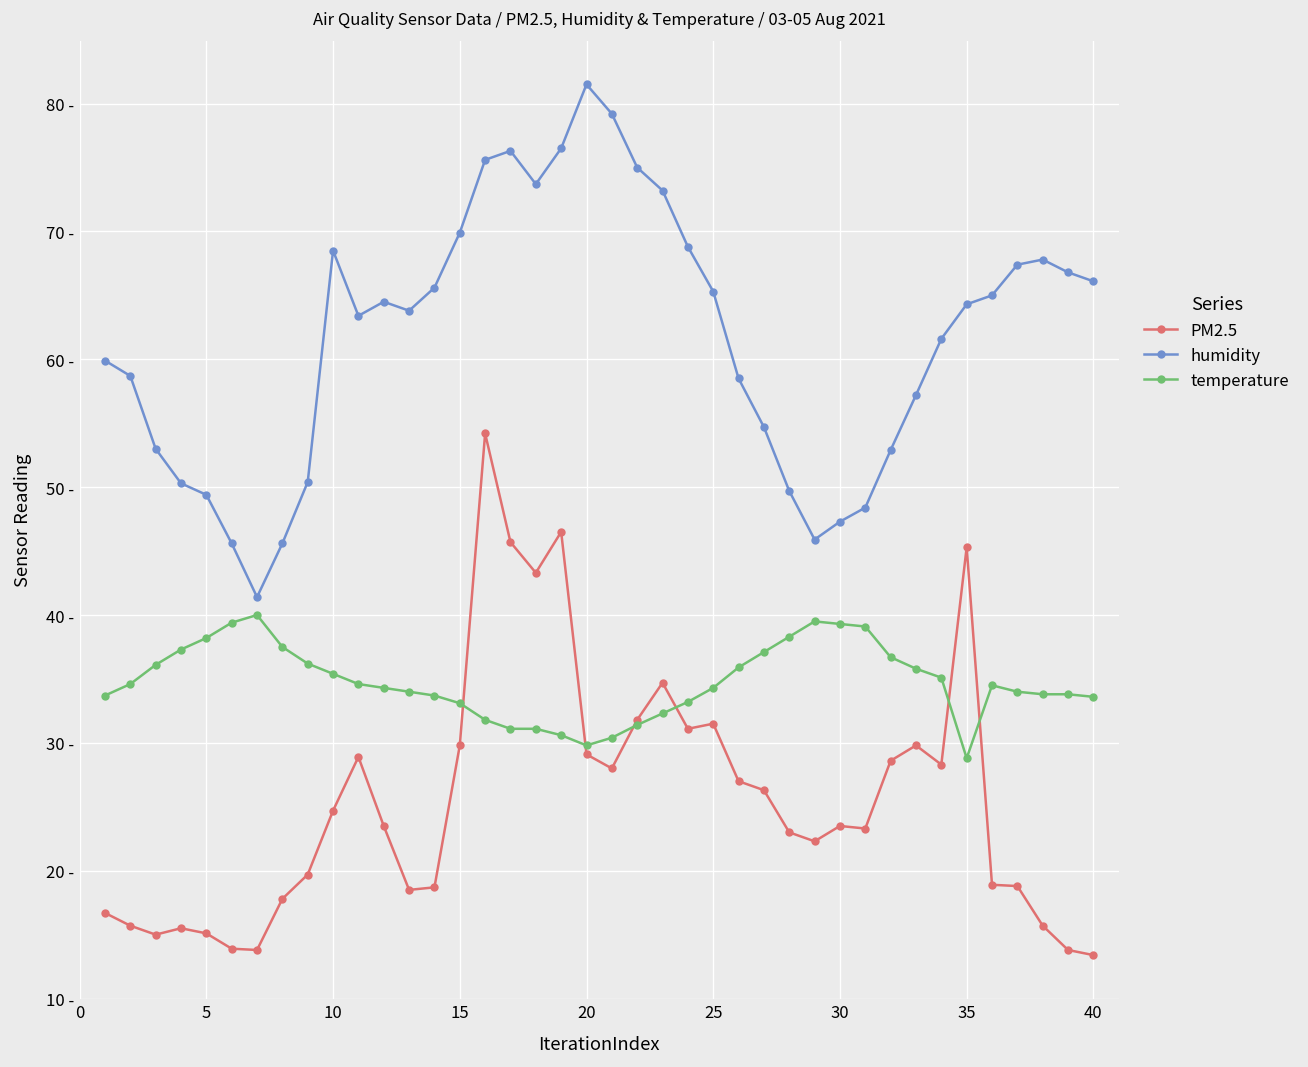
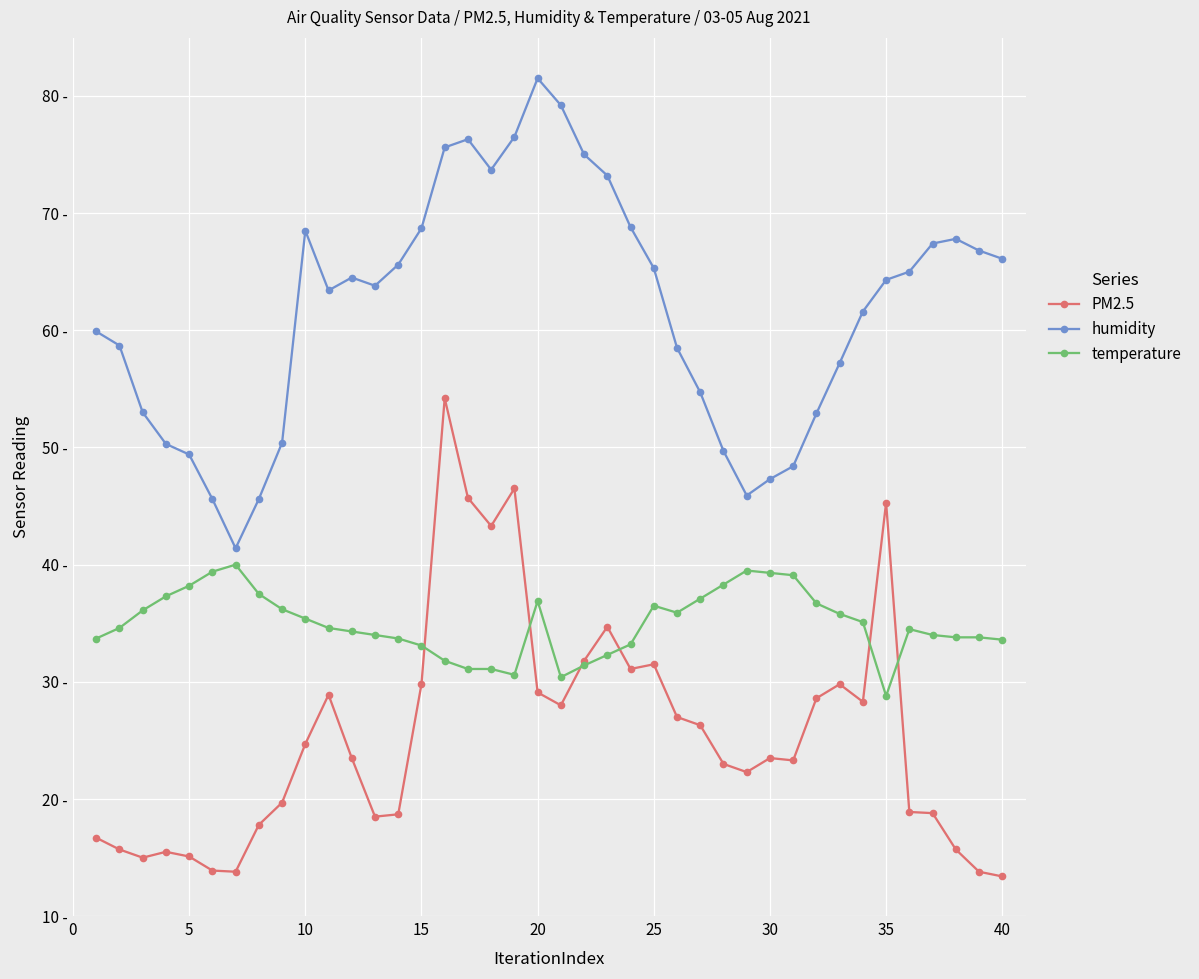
humidity, 15: 69.9 - -> 68.7 -
temperature, 20: 29.8 - -> 36.9 -
temperature, 25: 34.3 - -> 36.5 -
